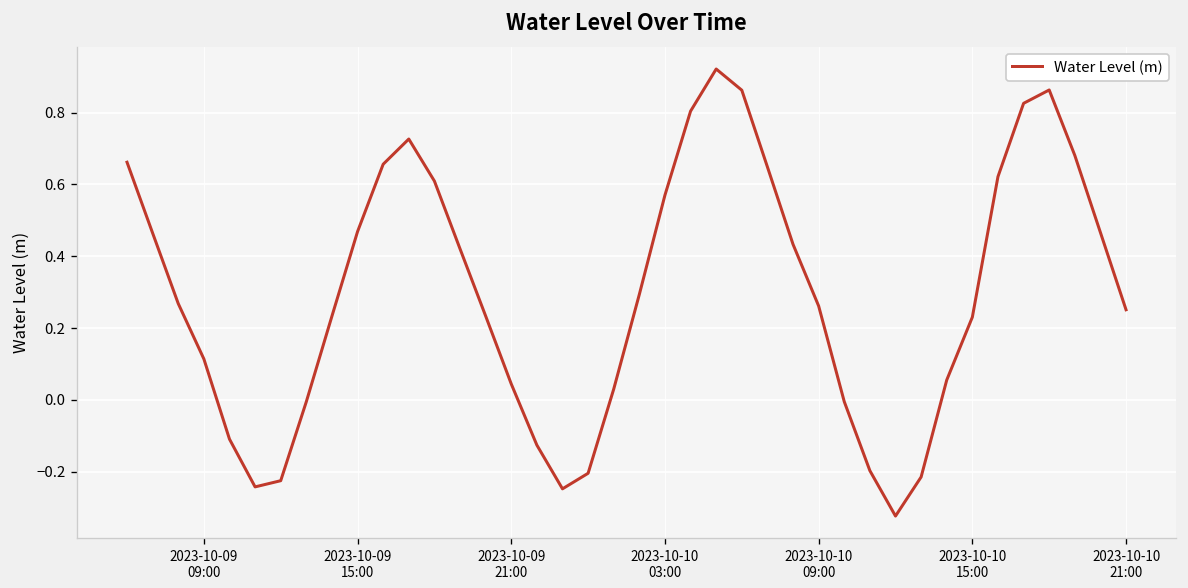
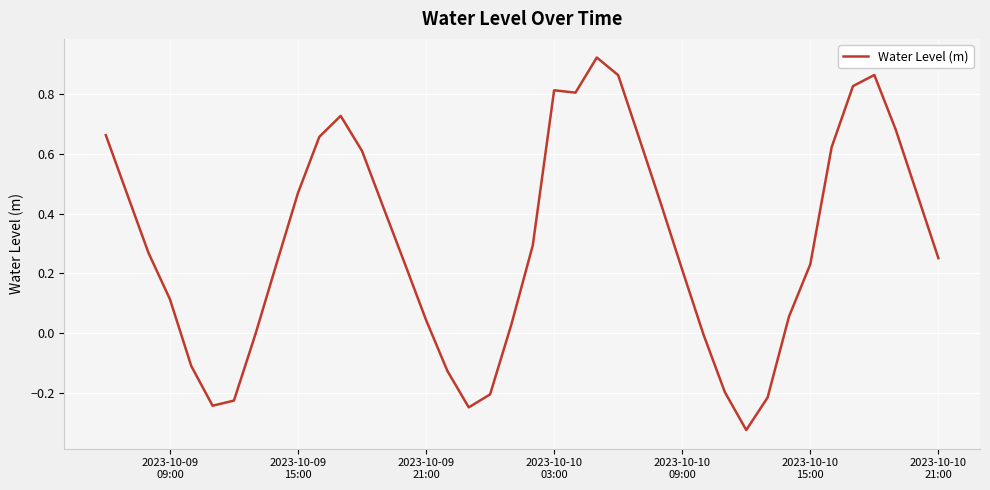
2023-10-10 03:00: 0.57 -> 0.81
2023-10-10 09:00: 0.26 -> 0.21
